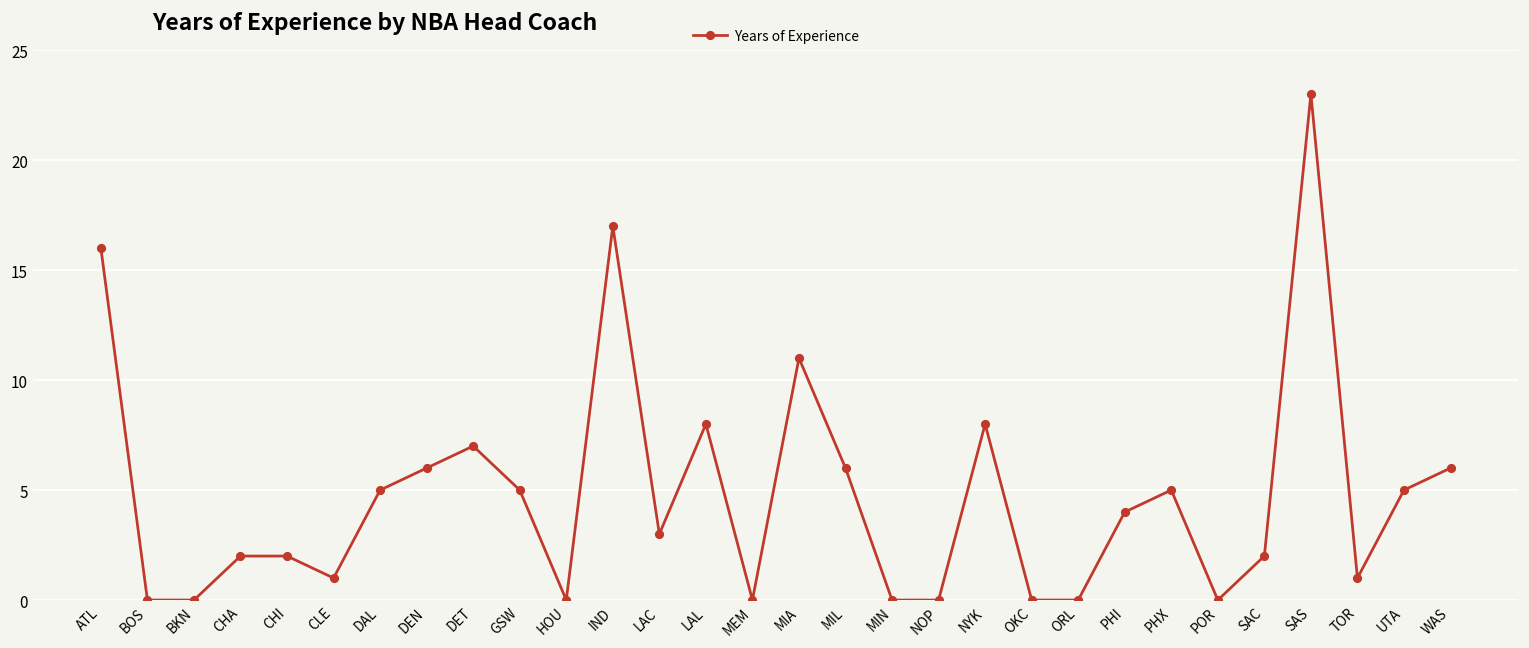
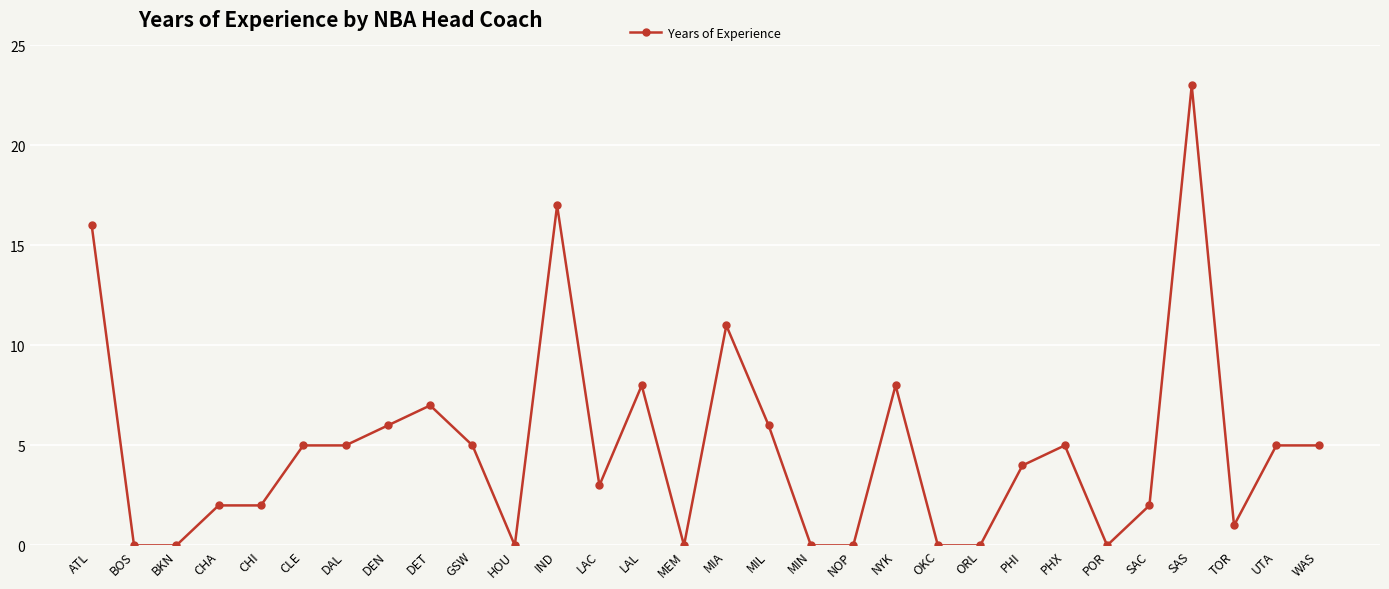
CLE: 1 -> 5
WAS: 6 -> 5
